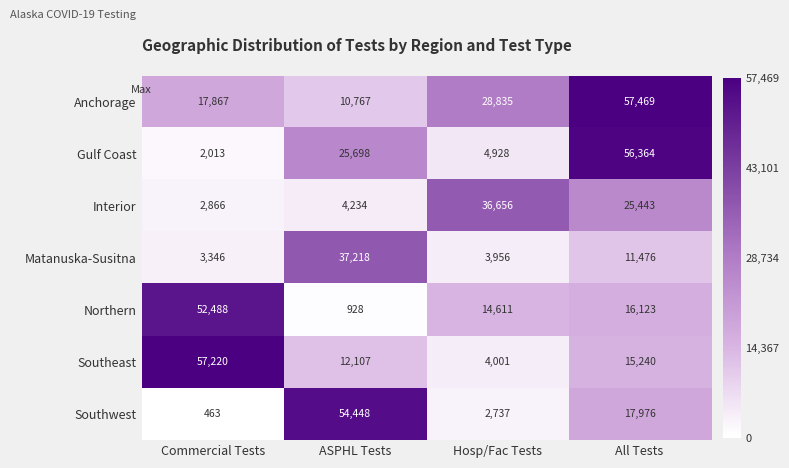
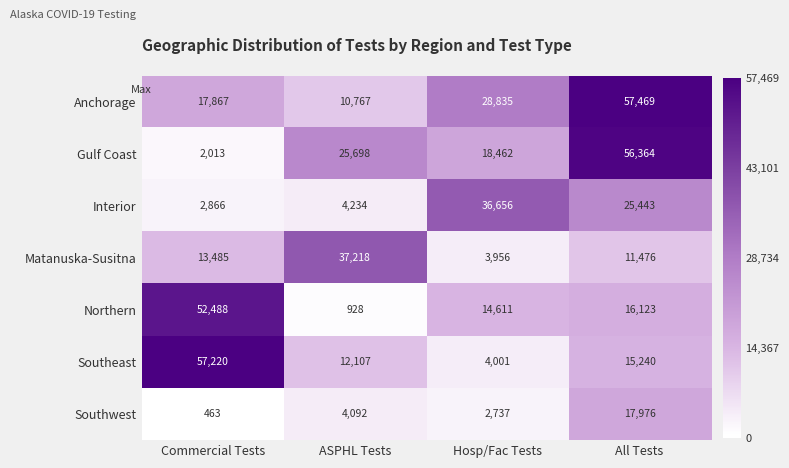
Gulf Coast, Hosp/Fac Tests: 4,928 -> 18,462
Matanuska-Susitna, Commercial Tests: 3,346 -> 13,485
Southwest, ASPHL Tests: 54,448 -> 4,092
